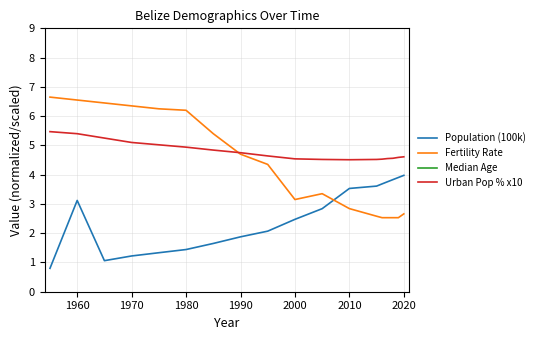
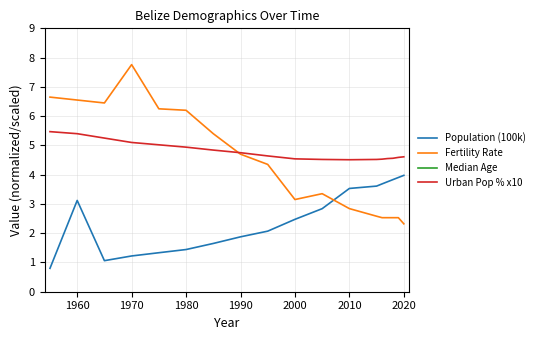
Fertility Rate, 1970: 6.4 -> 7.8
Fertility Rate, 2020: 2.7 -> 2.3
